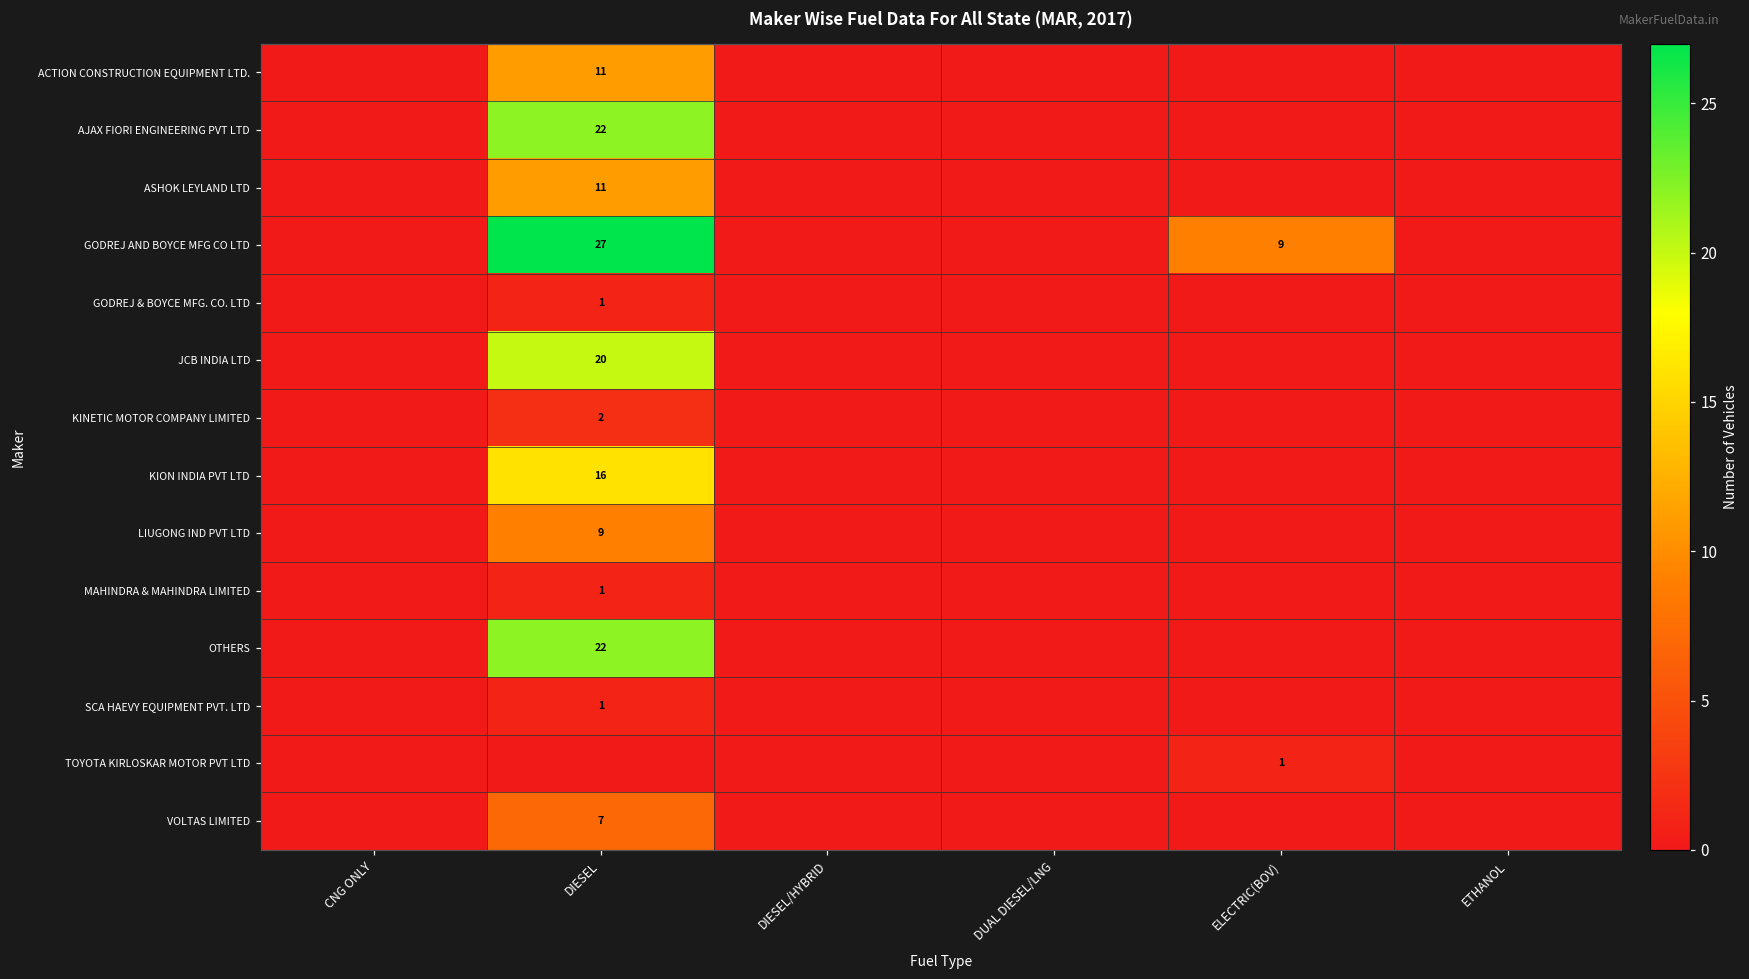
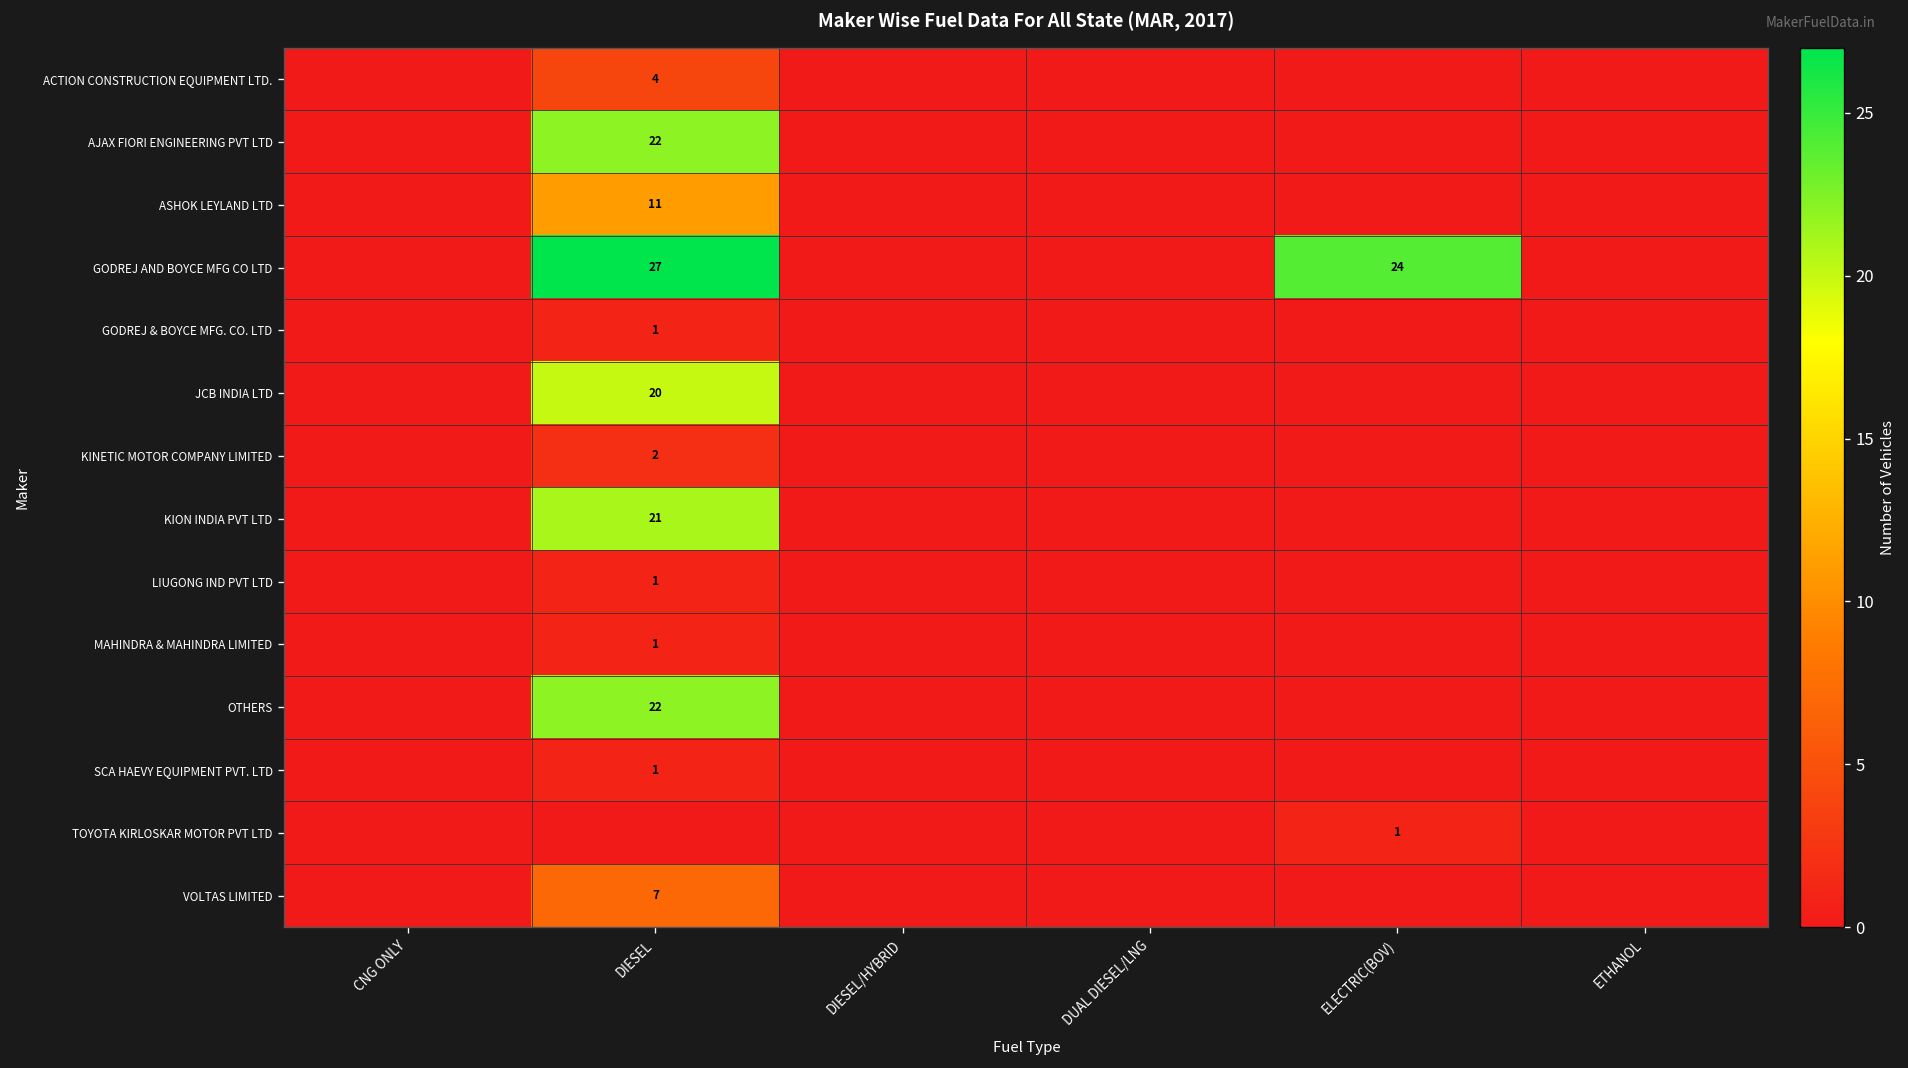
ACTION CONSTRUCTION EQUIPMENT LTD., DIESEL: 11 -> 4
GODREJ AND BOYCE MFG CO LTD, ELECTRIC(BOV): 9 -> 24
KION INDIA PVT LTD, DIESEL: 16 -> 21
LIUGONG IND PVT LTD, DIESEL: 9 -> 1
